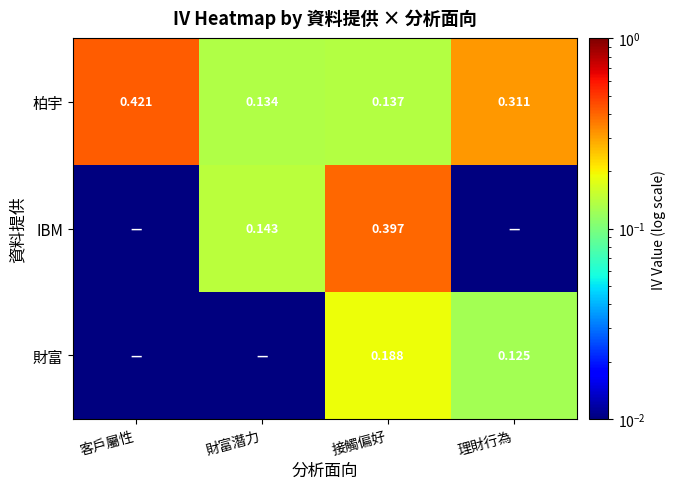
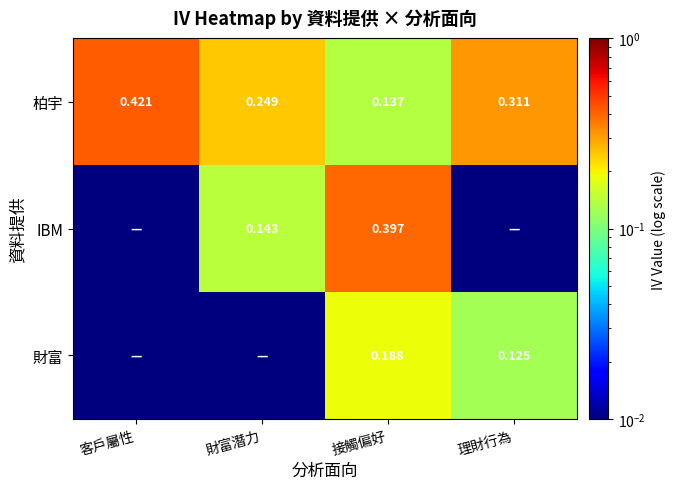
柏宇, 財富潛力: 0.134 -> 0.249
